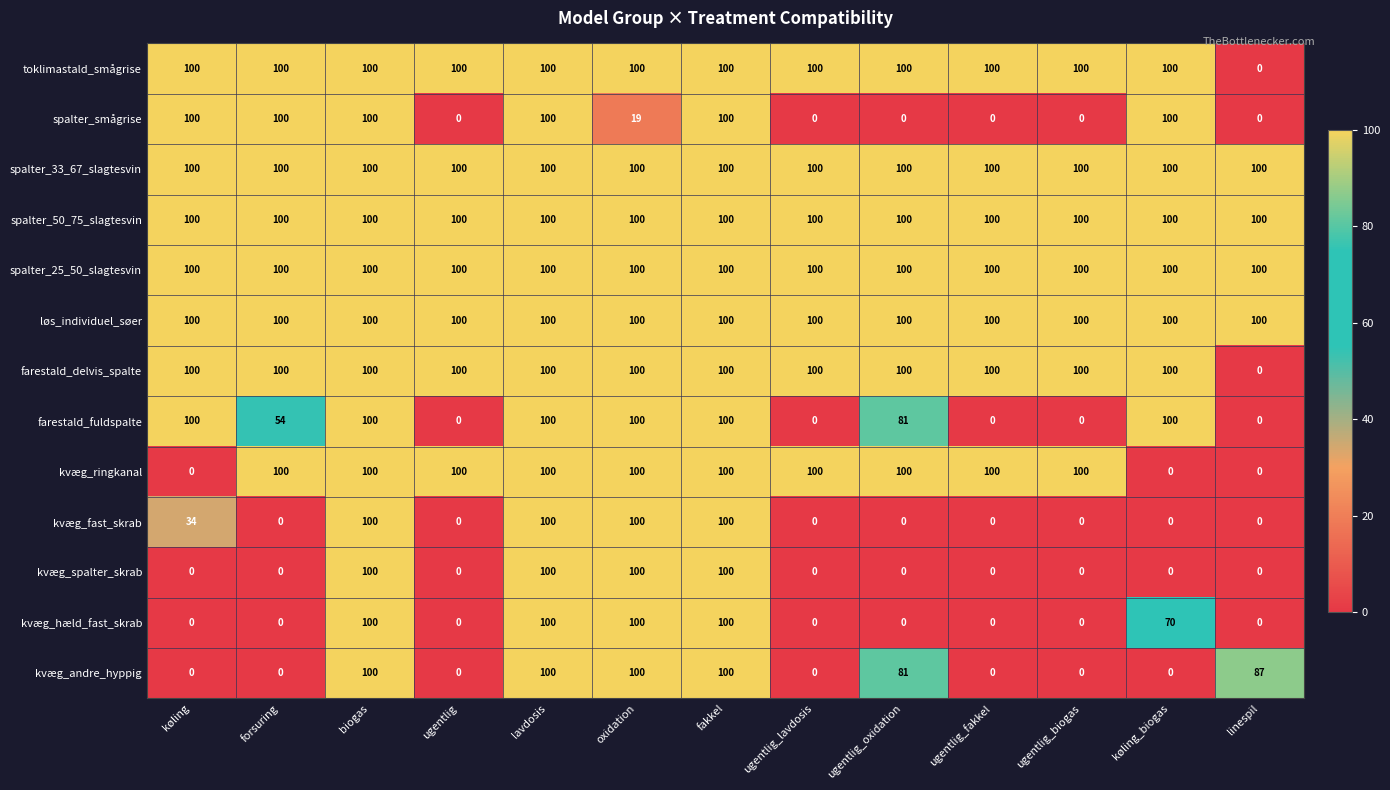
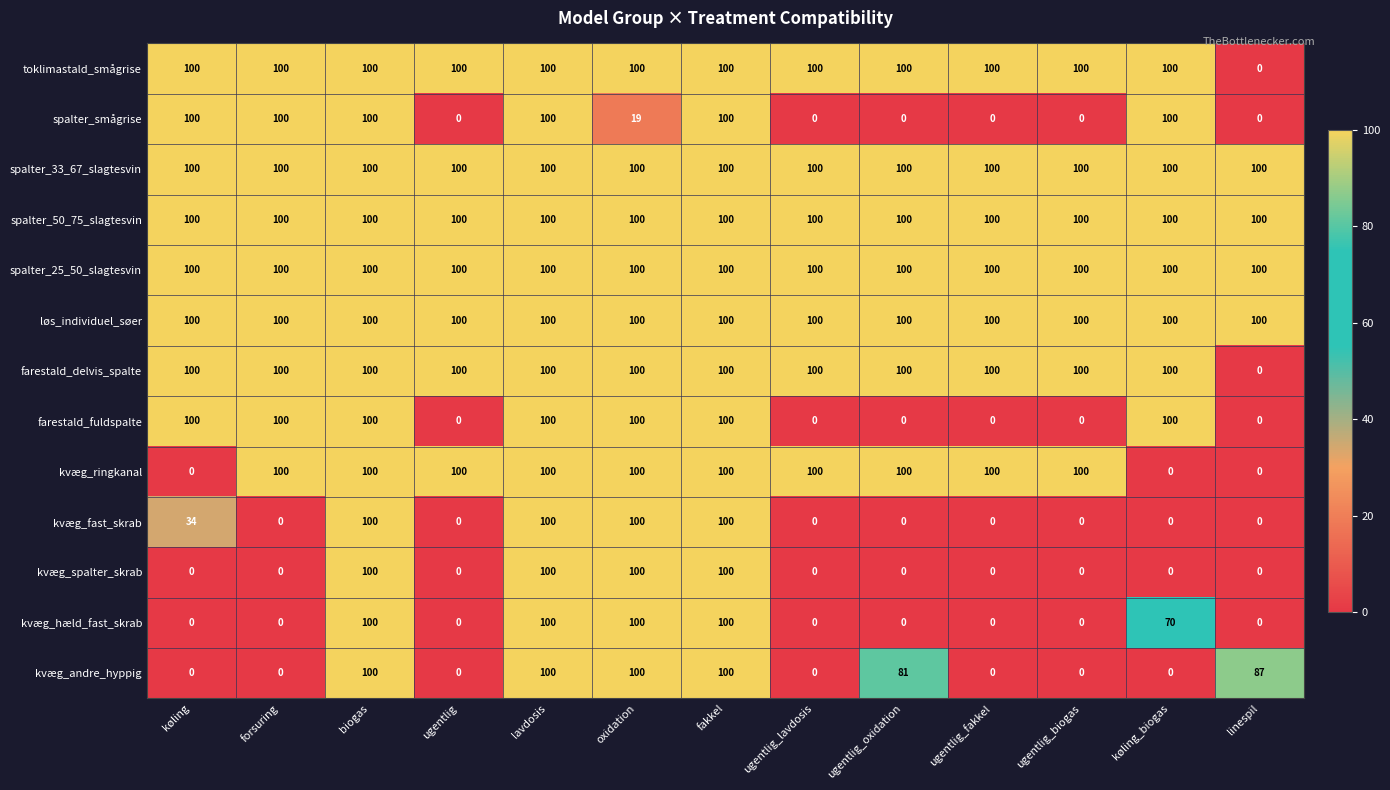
farestald_fuldspalte, forsuring: 54 -> 100
farestald_fuldspalte, ugentlig_oxidation: 81 -> 0
